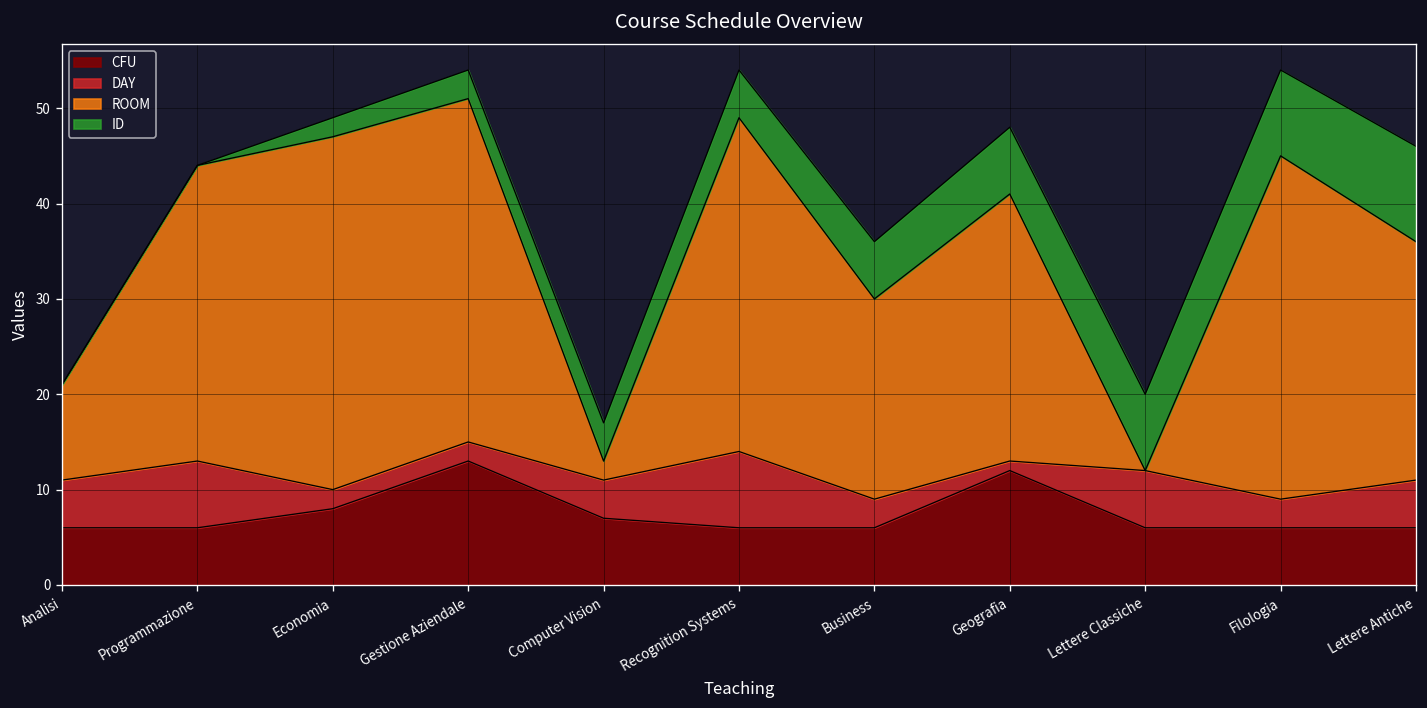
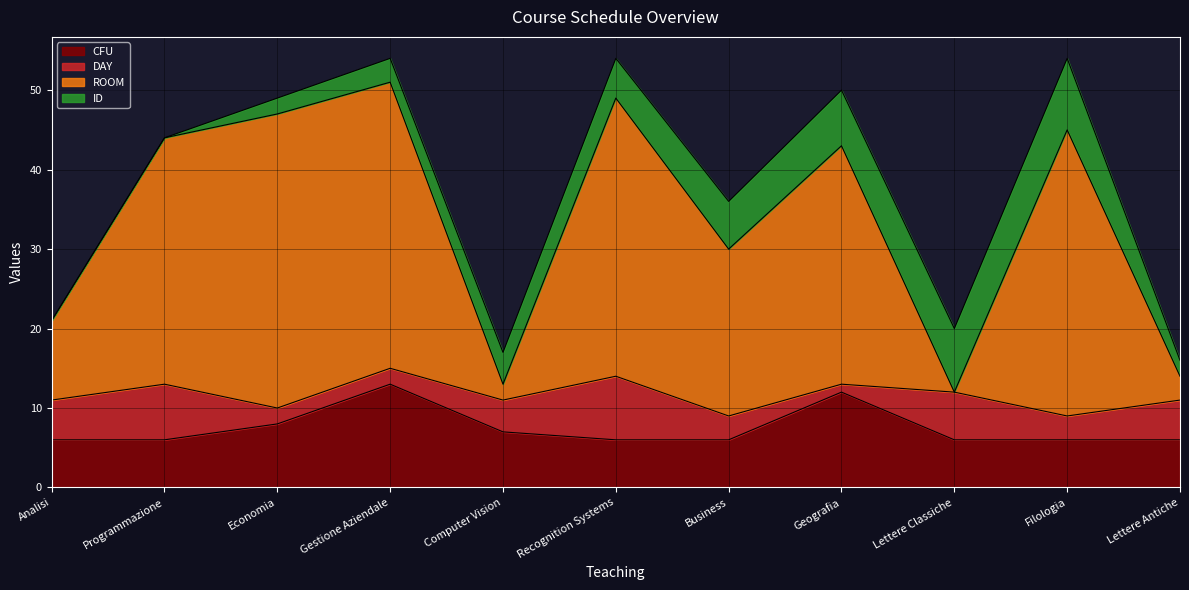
ROOM, Geografia: 28 -> 30
ROOM, Lettere Antiche: 25 -> 3
ID, Lettere Antiche: 10 -> 2
